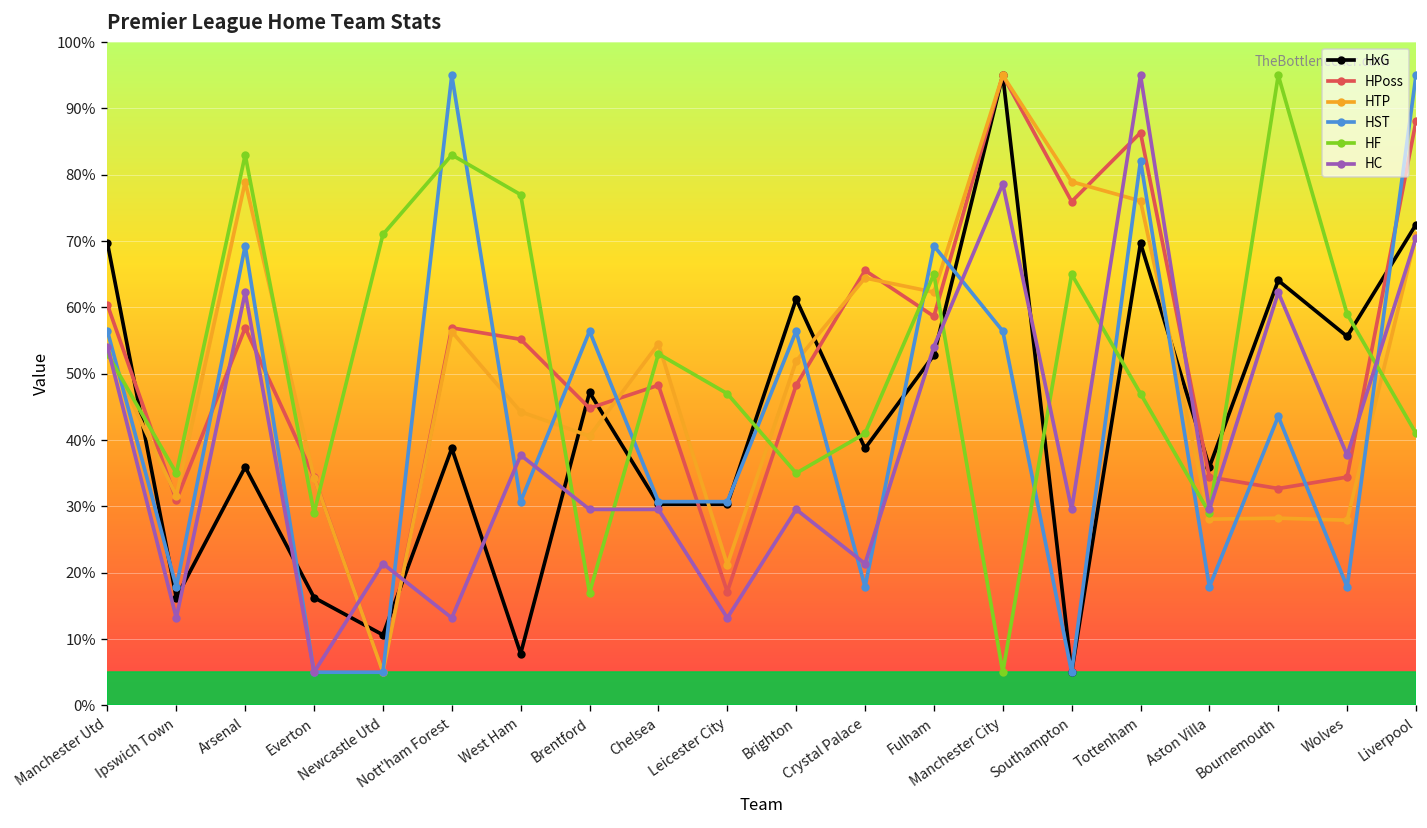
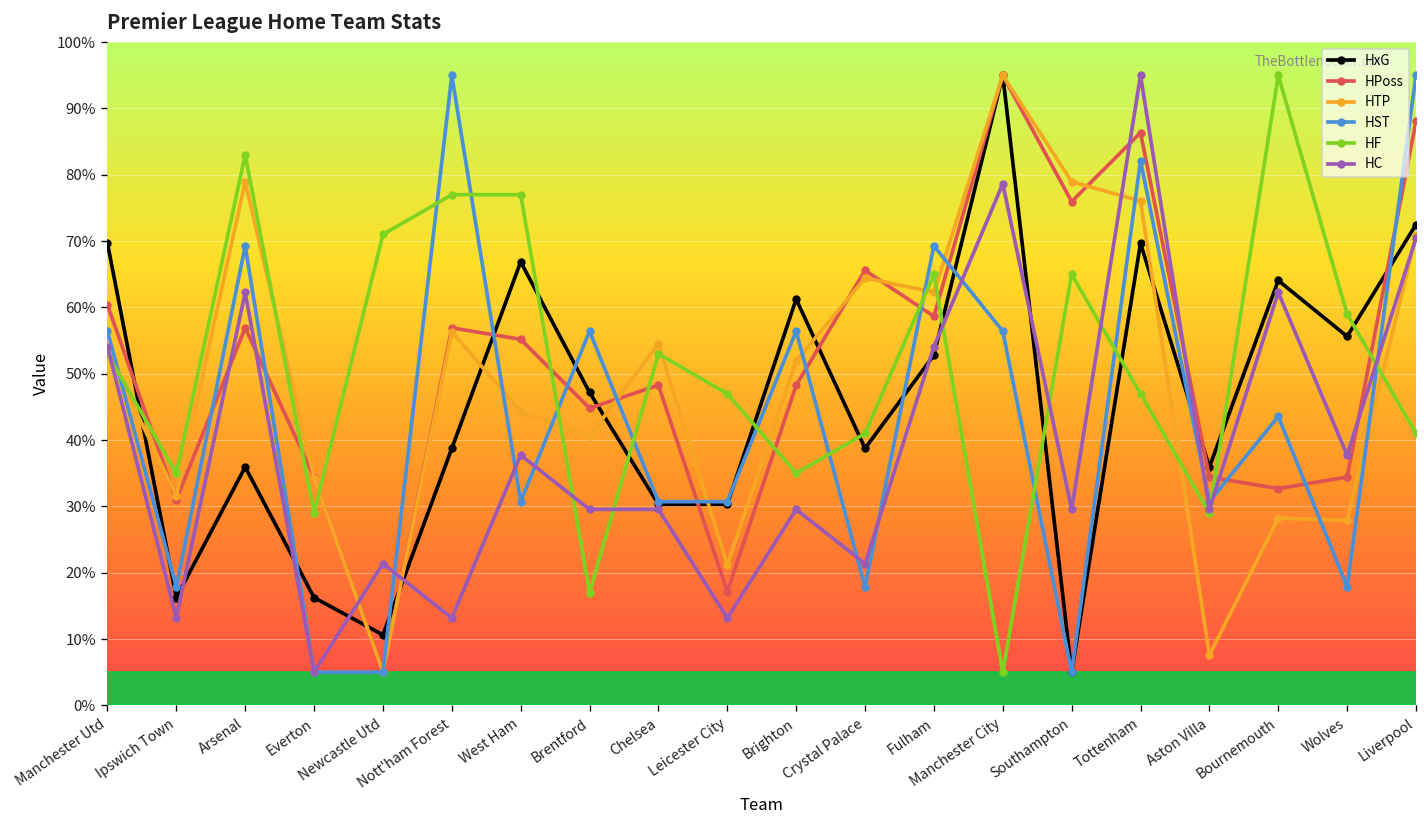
HF, Nott'ham Forest: 83% -> 77%
HxG, West Ham: 8% -> 67%
HTP, Aston Villa: 28% -> 8%
HST, Aston Villa: 18% -> 31%
